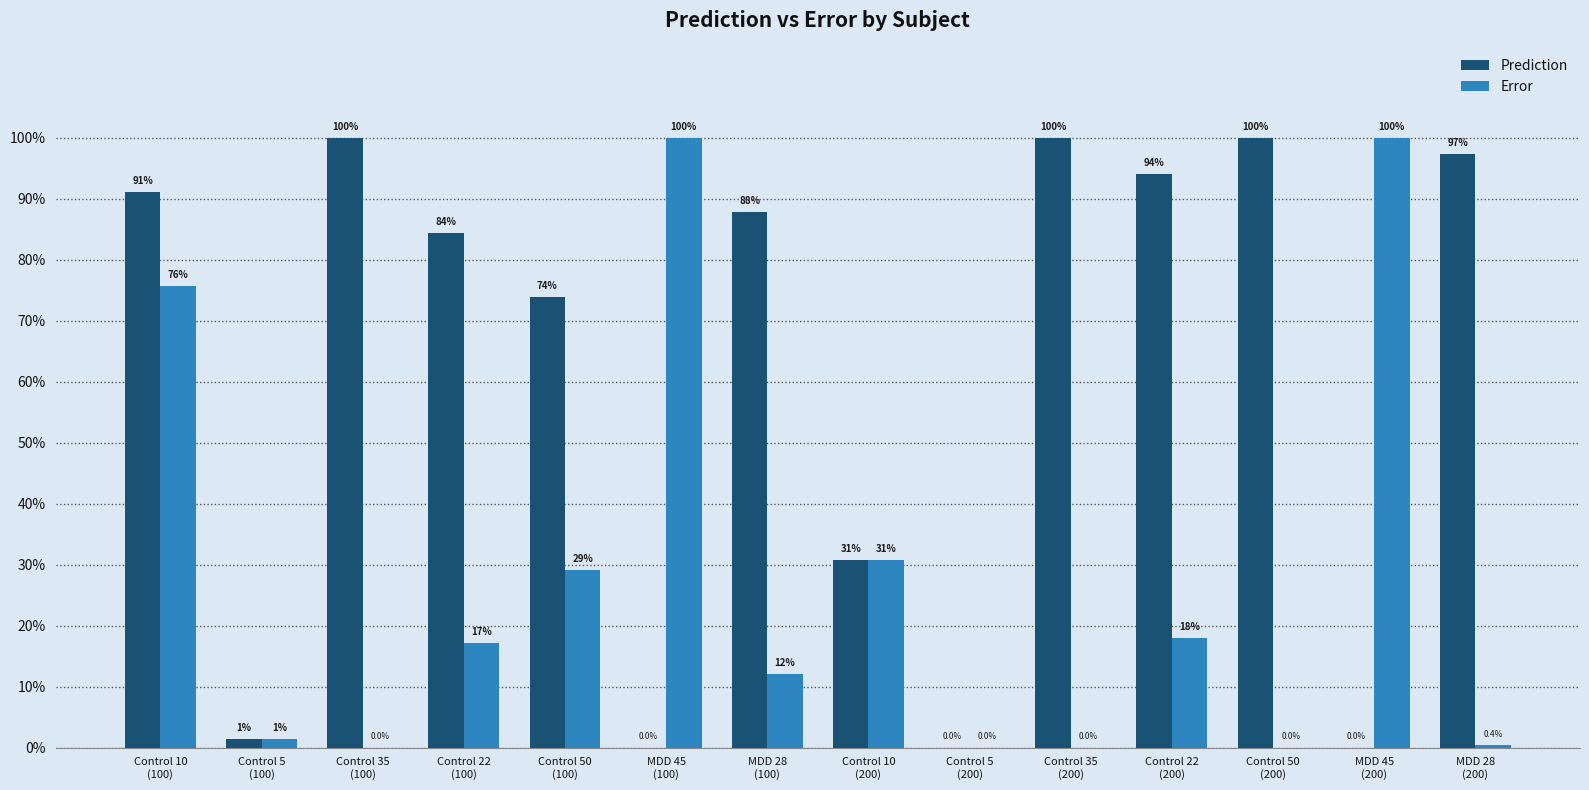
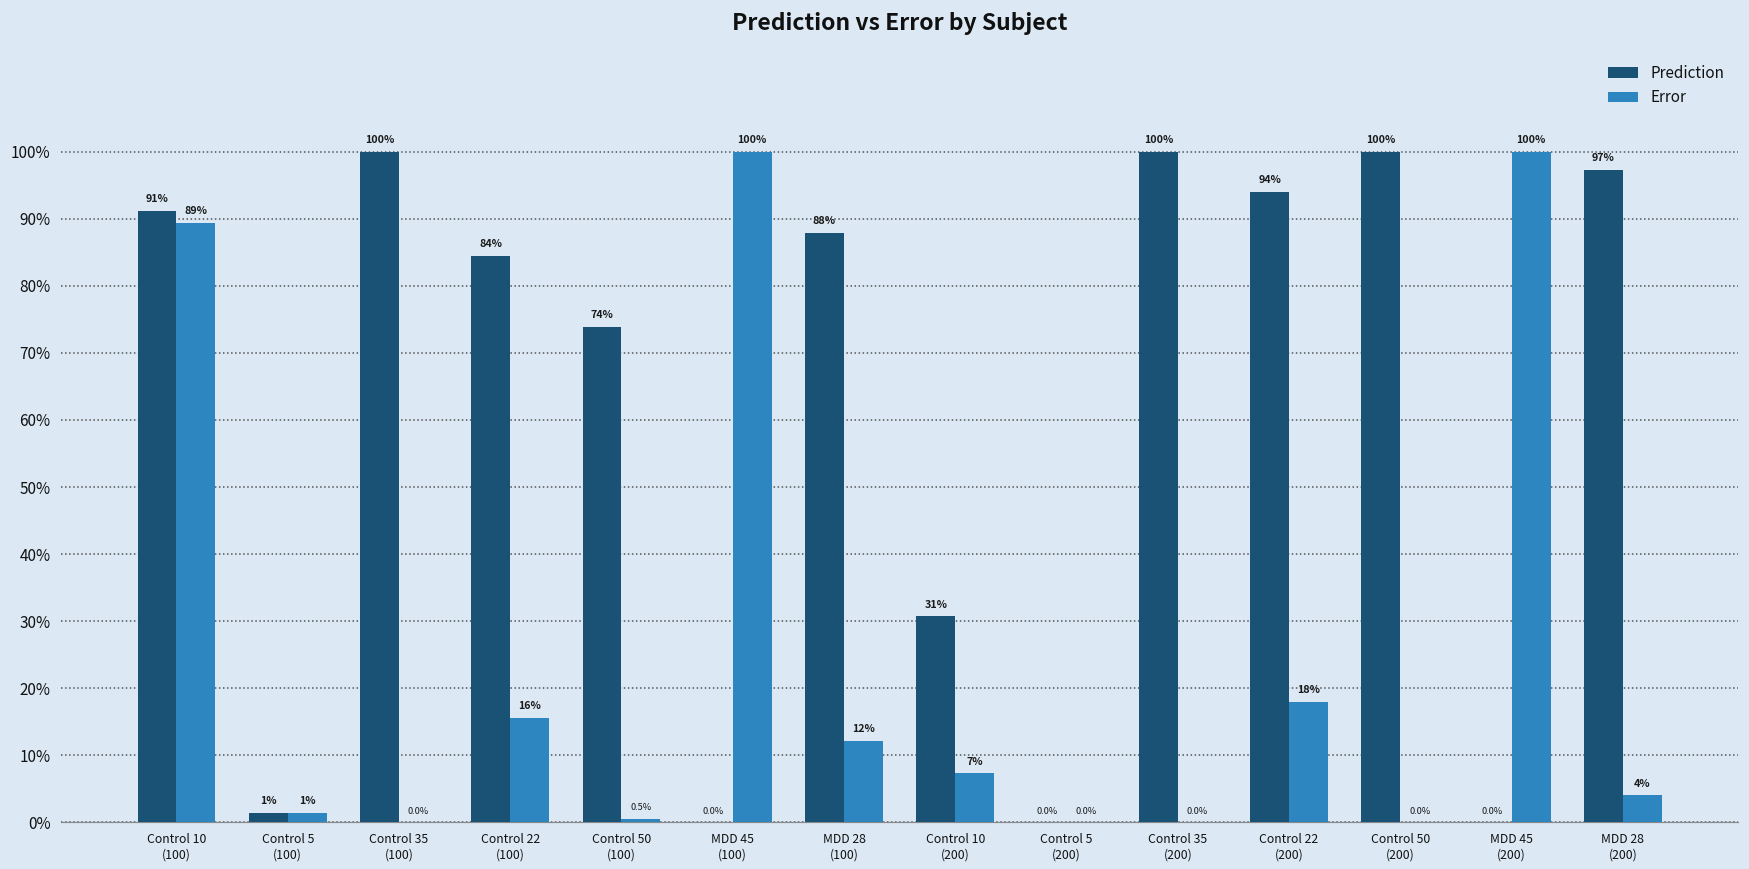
Error, Control 10 (100): 76% -> 89%
Error, Control 22 (100): 17% -> 16%
Error, Control 50 (100): 29% -> 0.5%
Error, Control 10 (200): 31% -> 7%
Error, MDD 28 (200): 0.4% -> 4%
